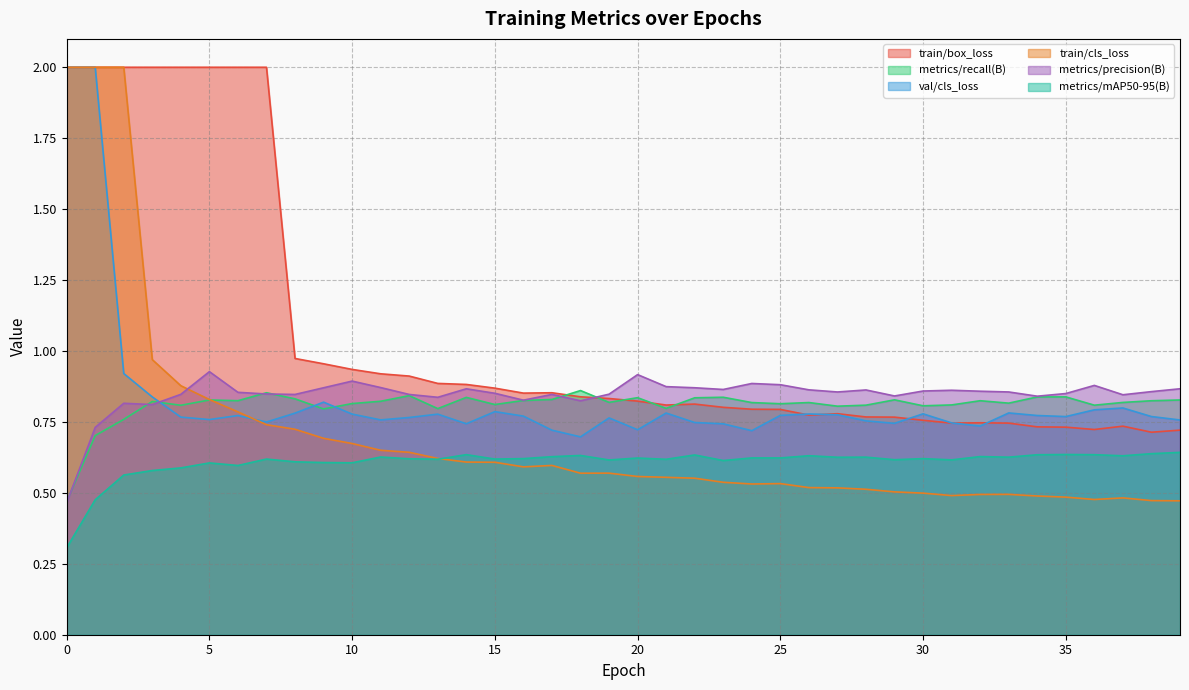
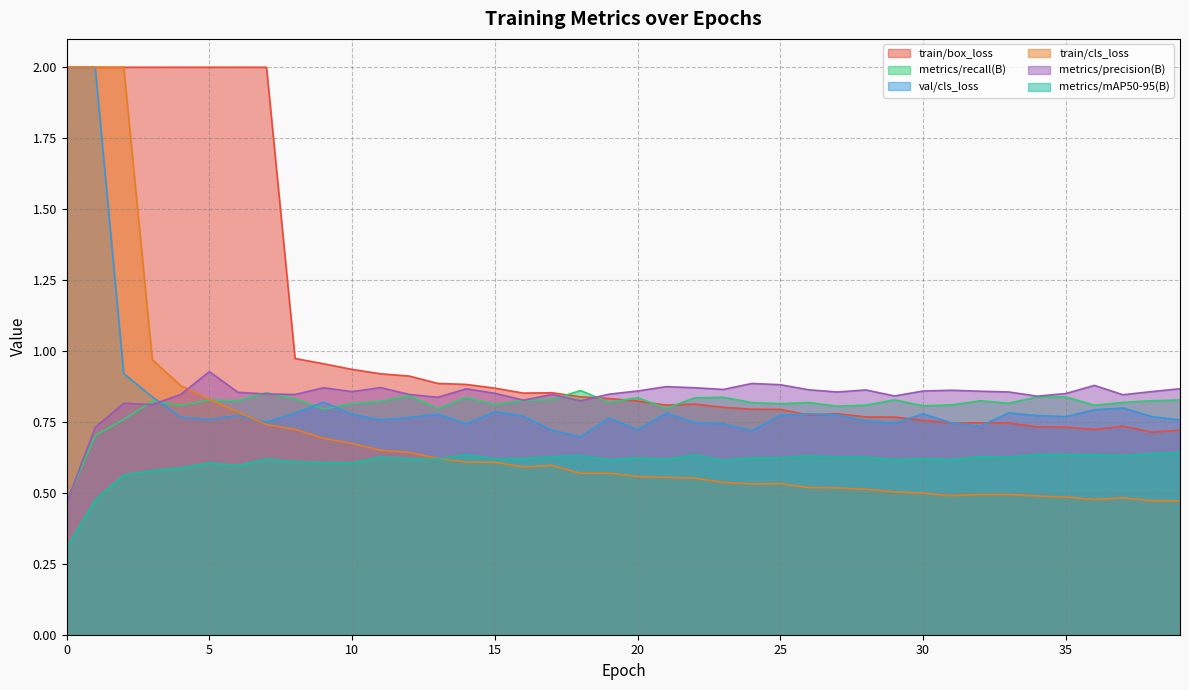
metrics/precision(B), 10: 0.89 -> 0.86
metrics/precision(B), 20: 0.92 -> 0.86
